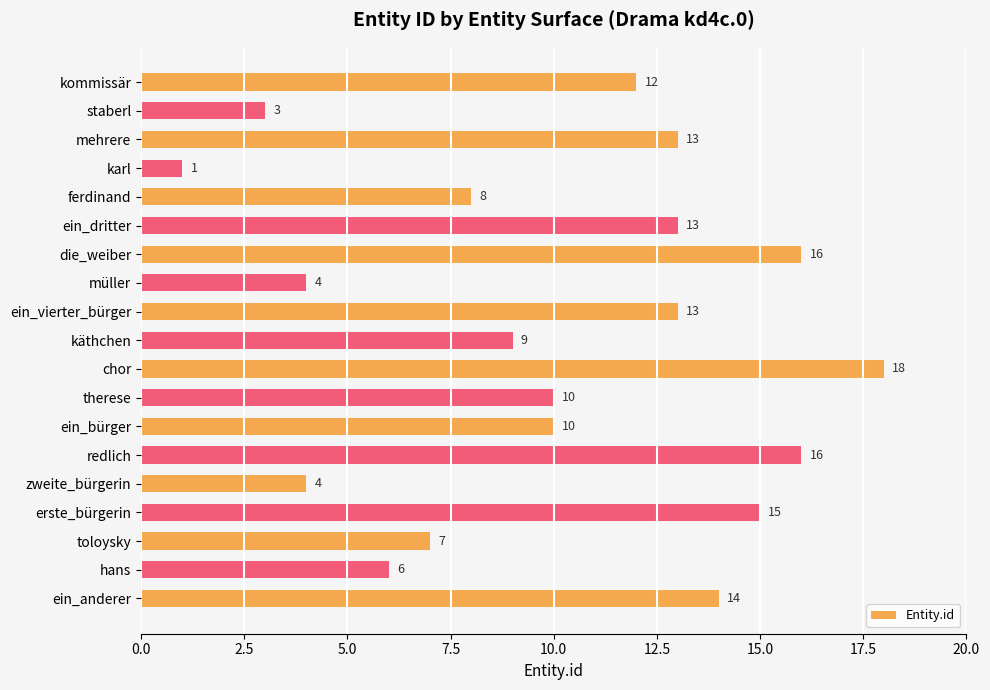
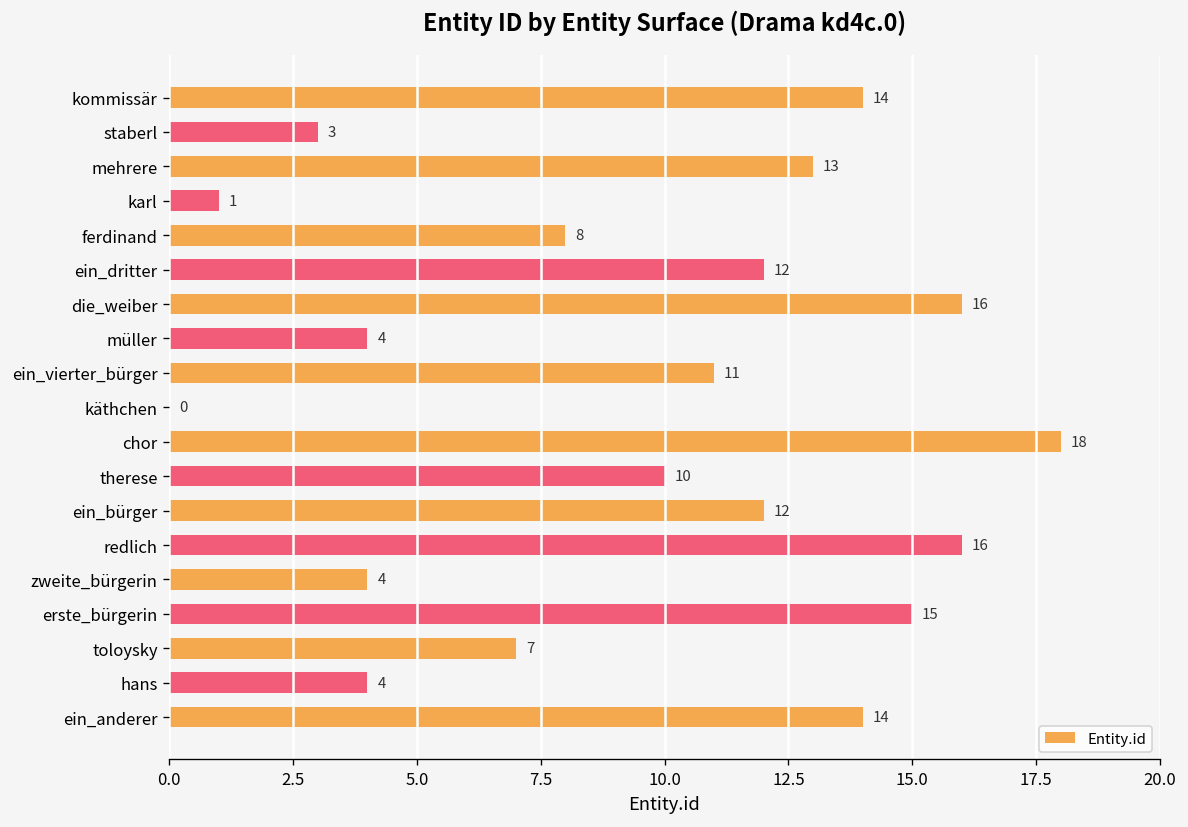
kommissär: 12 -> 14
ein_dritter: 13 -> 12
ein_vierter_bürger: 13 -> 11
käthchen: 9 -> 0
ein_bürger: 10 -> 12
hans: 6 -> 4
